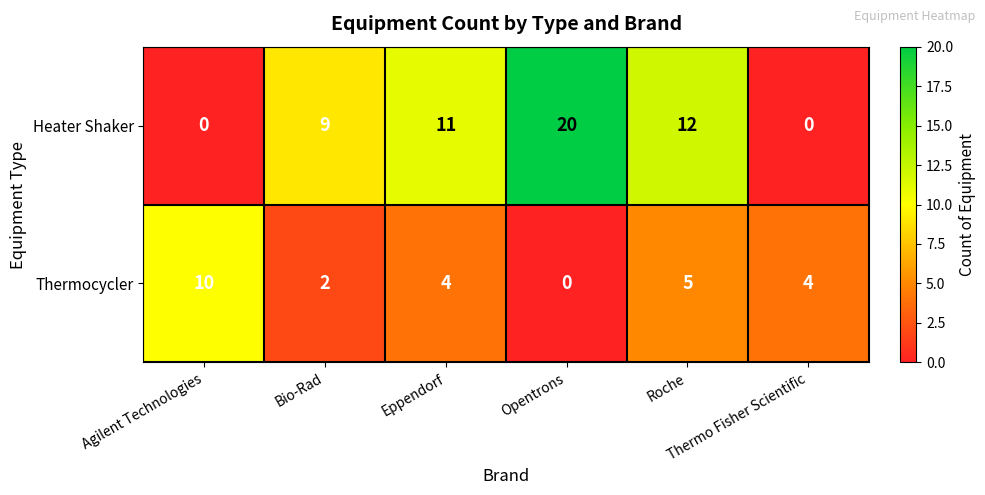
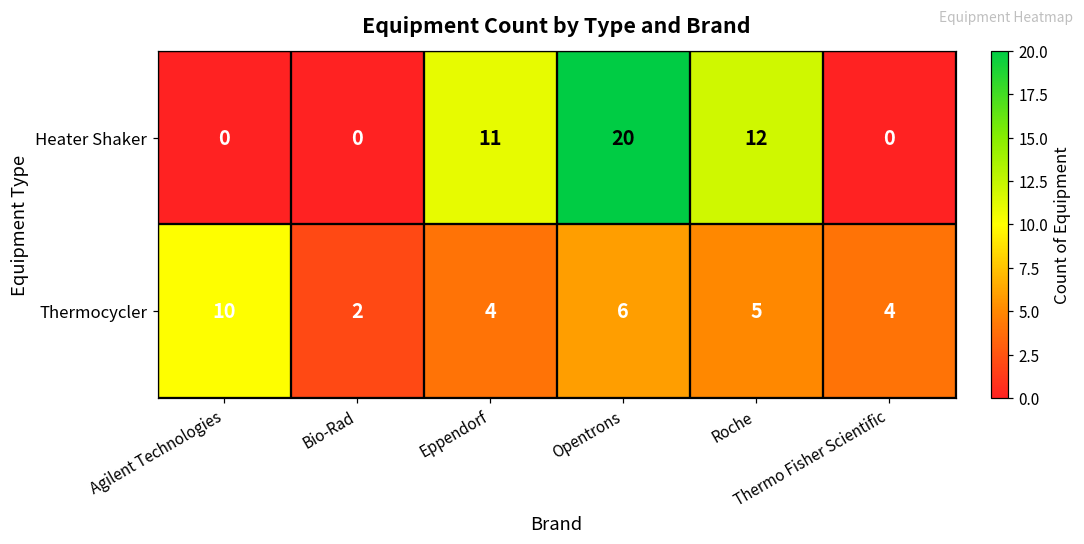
Heater Shaker, Bio-Rad: 9 -> 0
Thermocycler, Opentrons: 0 -> 6
